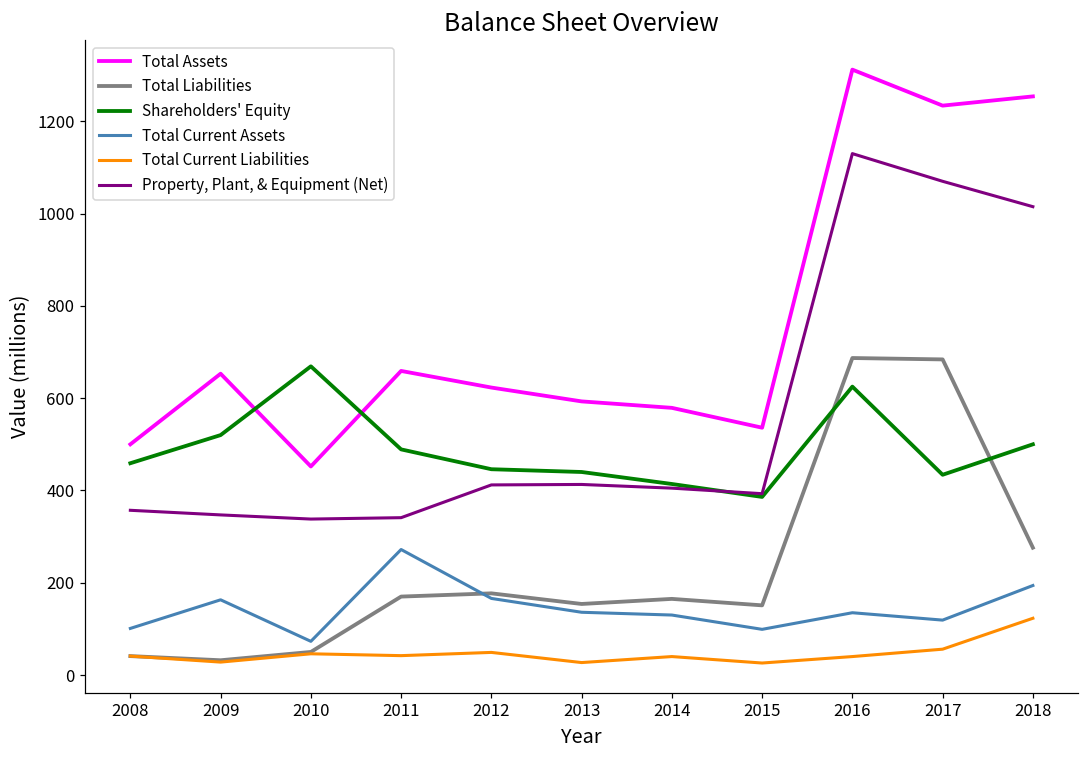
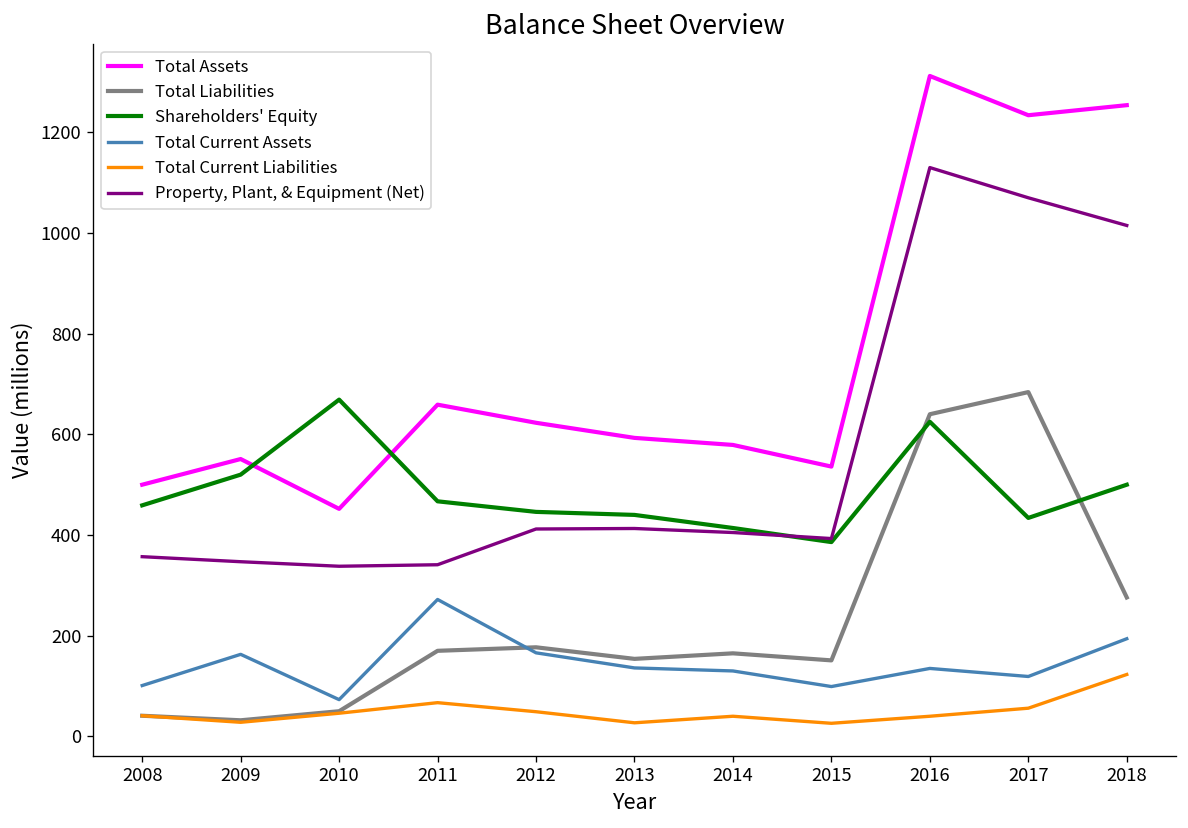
Total Assets, 2009: 650 -> 550
Shareholders' Equity, 2011: 490 -> 470
Total Current Liabilities, 2011: 40 -> 70
Total Liabilities, 2016: 690 -> 640
